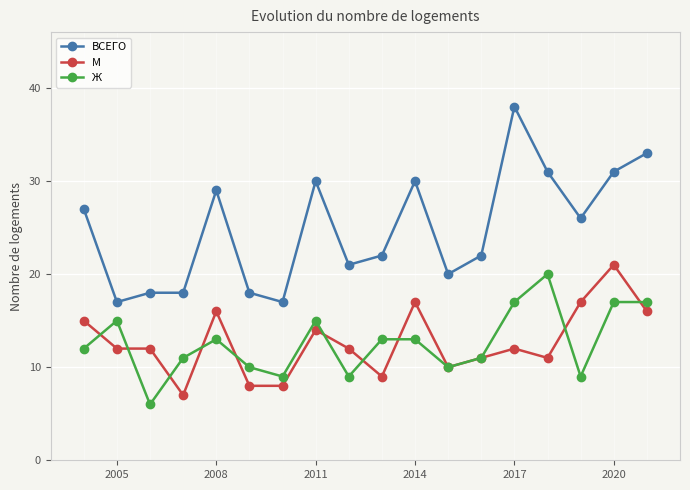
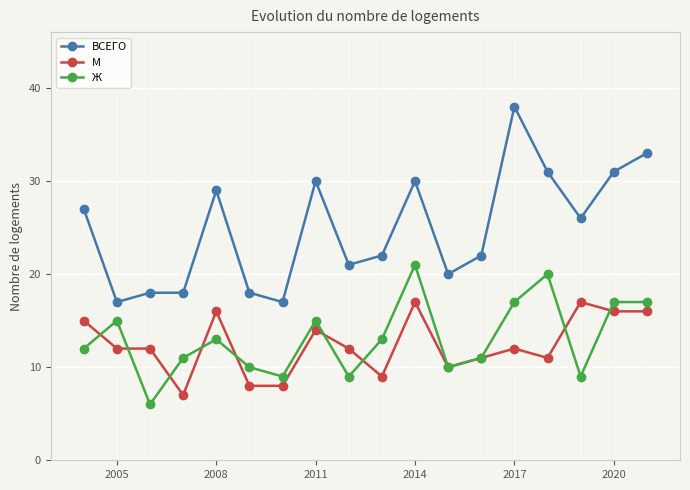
Ж, 2014: 13 -> 21
М, 2020: 21 -> 16
